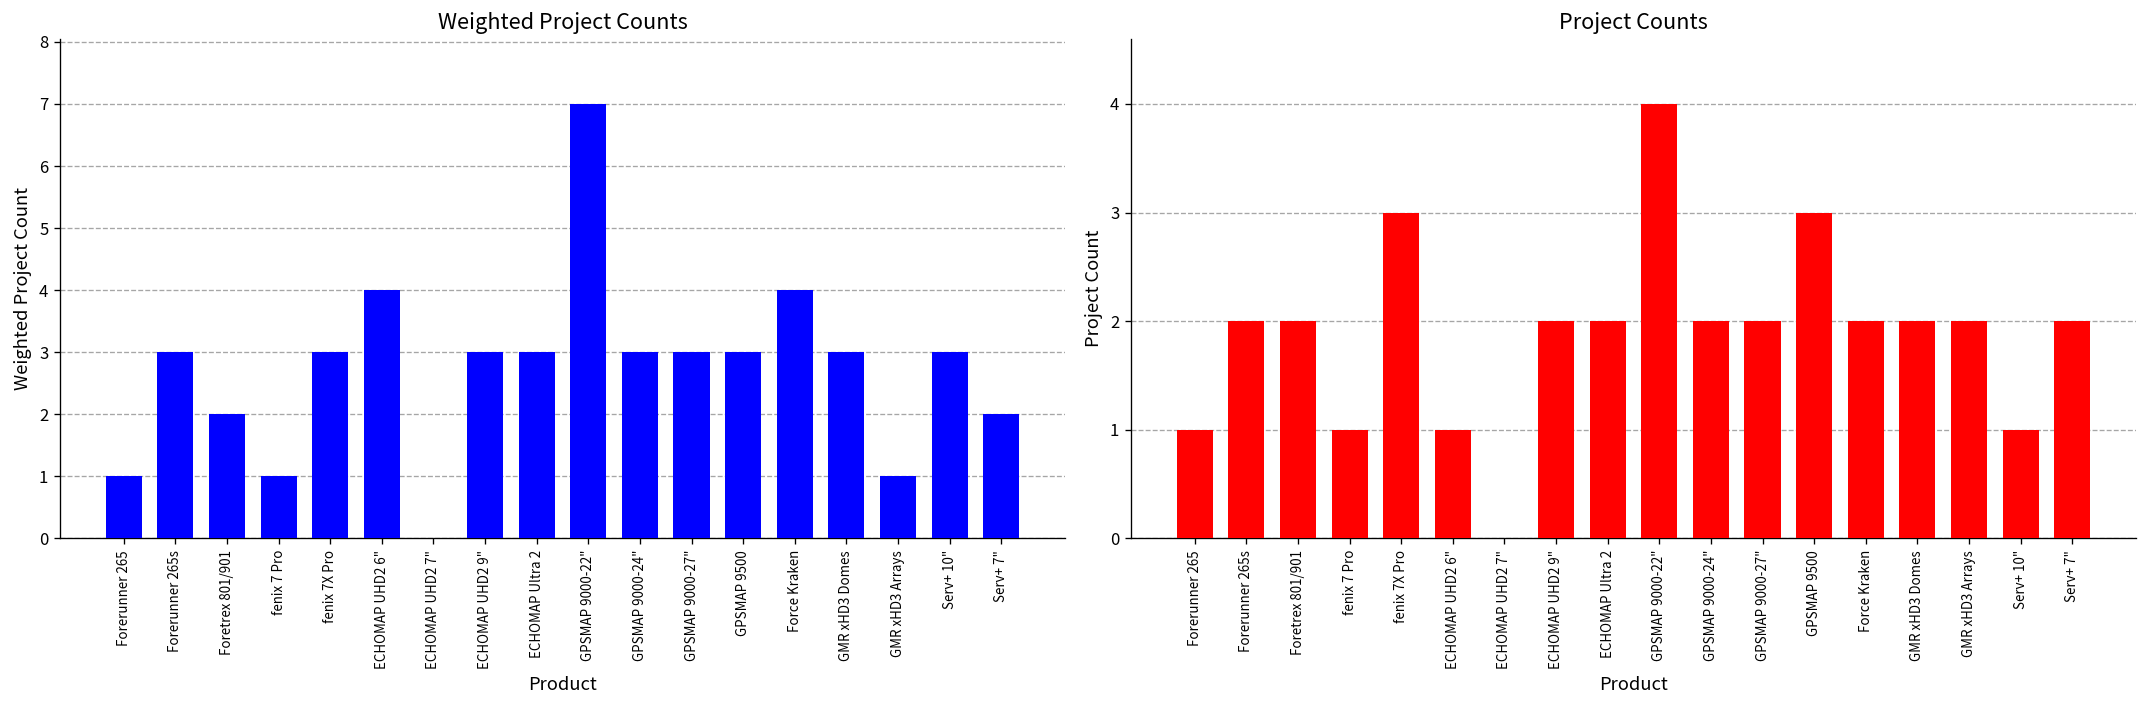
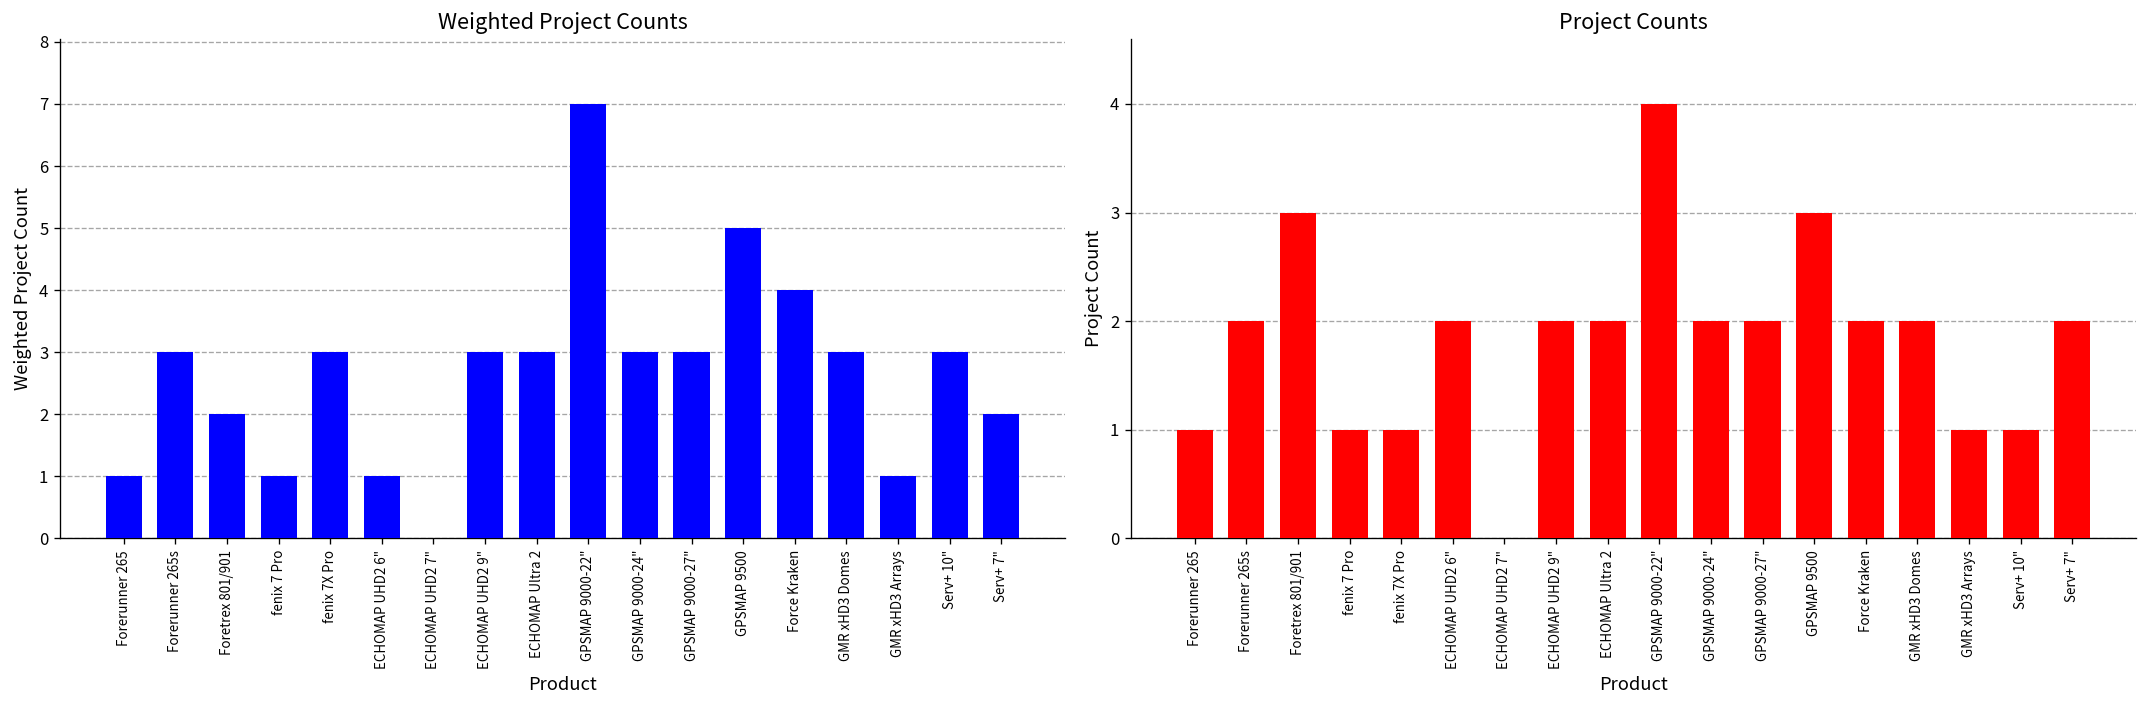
Weighted Project Counts, ECHOMAP UHD2 6": 4 -> 1
Weighted Project Counts, GPSMAP 9500: 3 -> 5
Project Counts, Foretrex 801/901: 2 -> 3
Project Counts, fenix 7X Pro: 3 -> 1
Project Counts, ECHOMAP UHD2 6": 1 -> 2
Project Counts, GMR xHD3 Arrays: 2 -> 1
